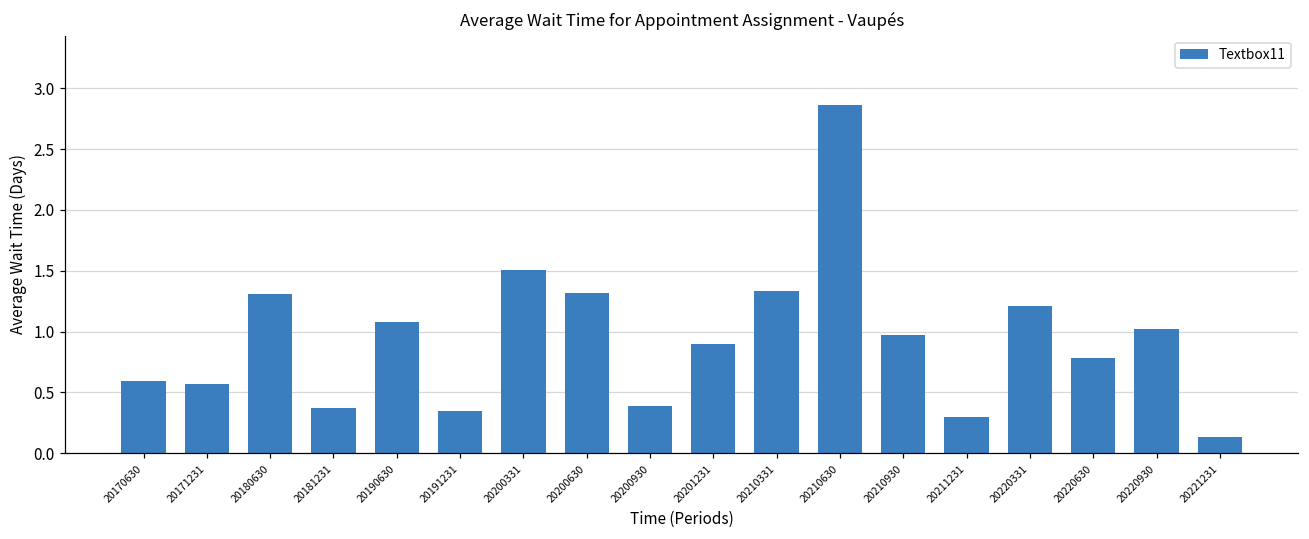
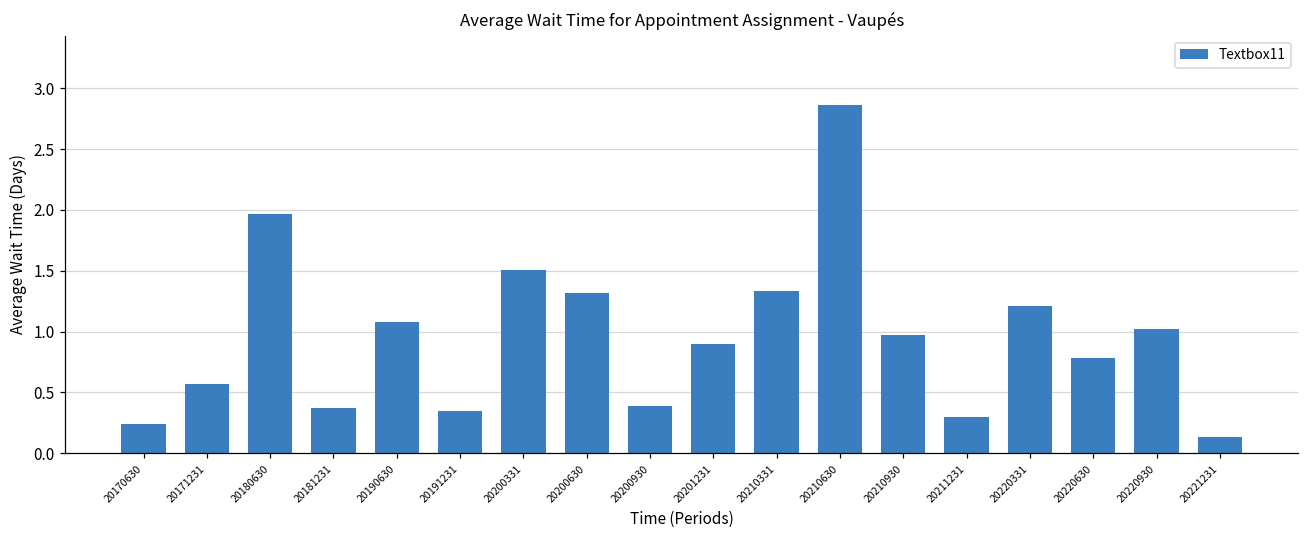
20170630: 0.59 -> 0.24
20180630: 1.31 -> 1.97
